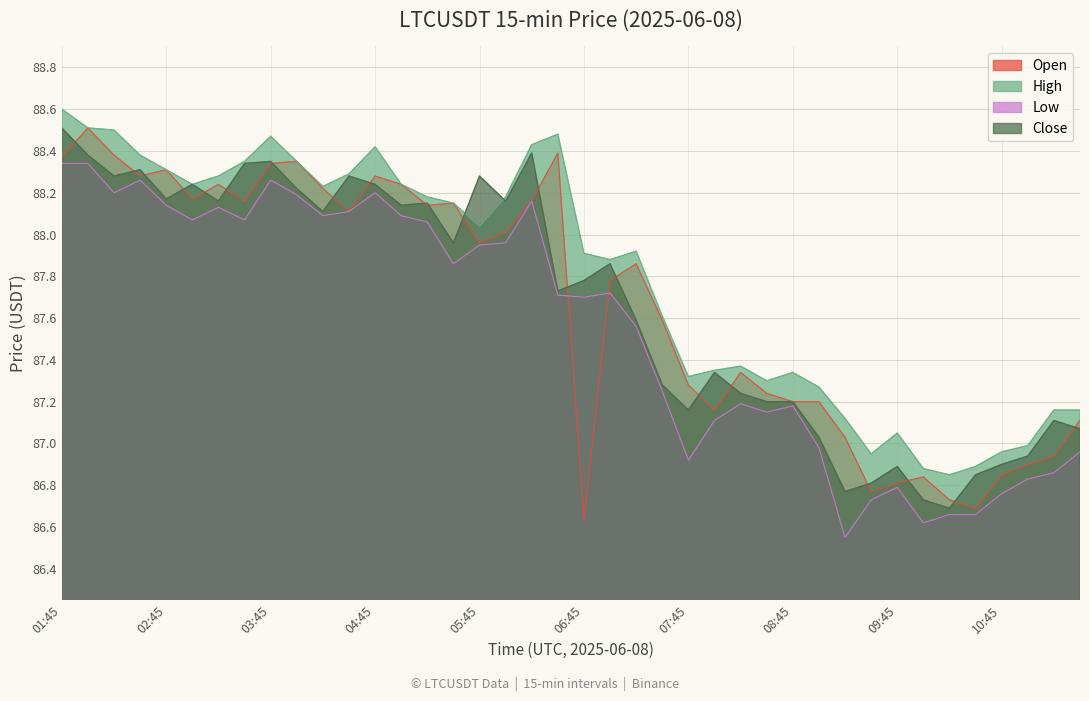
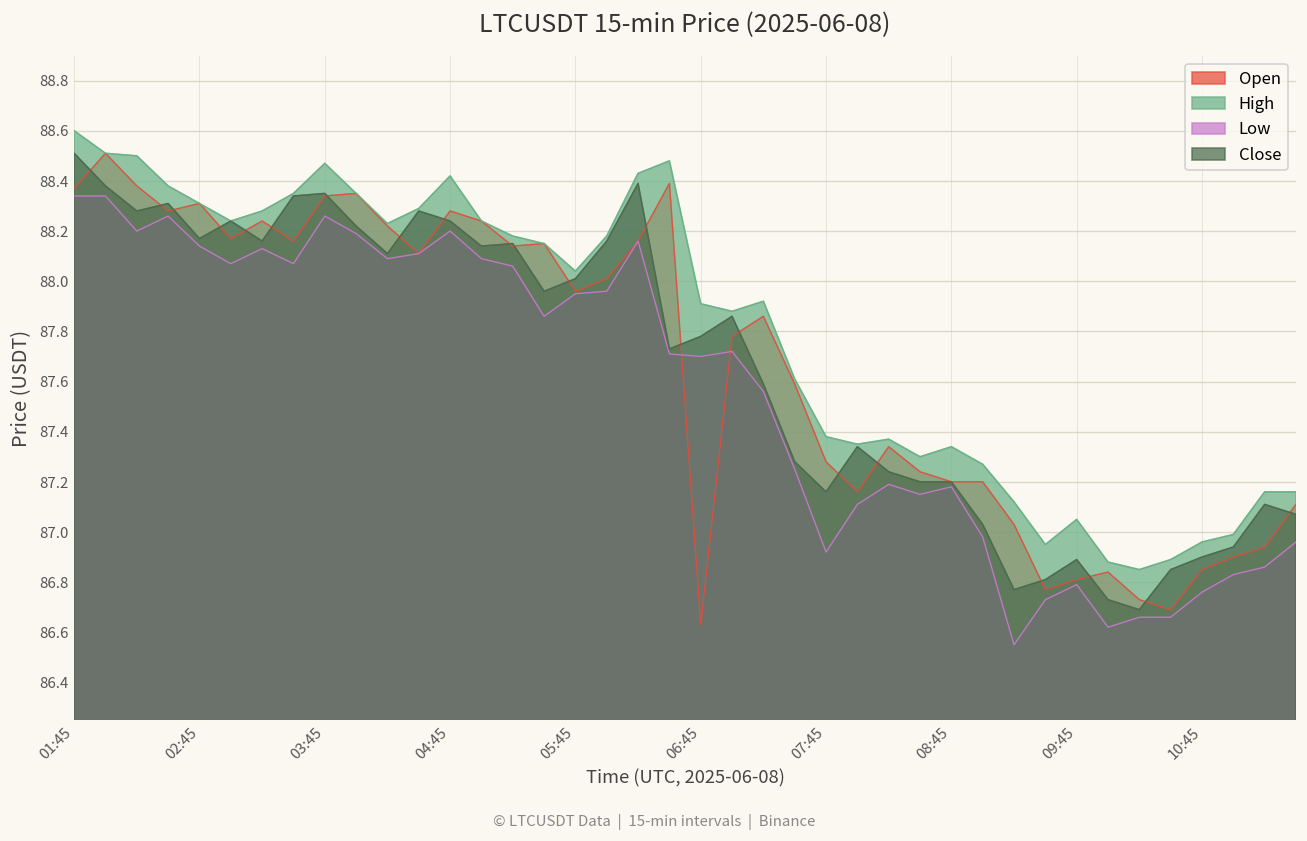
Close, 05:45: 88.28 -> 88.01
High, 07:45: 87.32 -> 87.38
